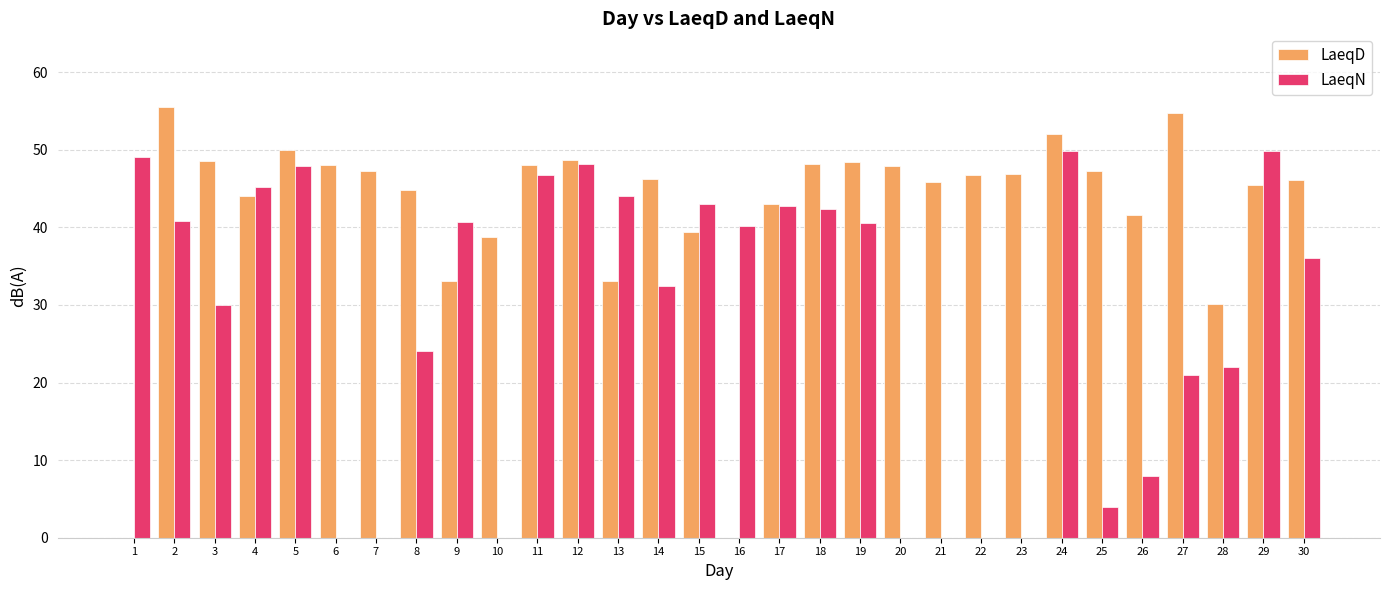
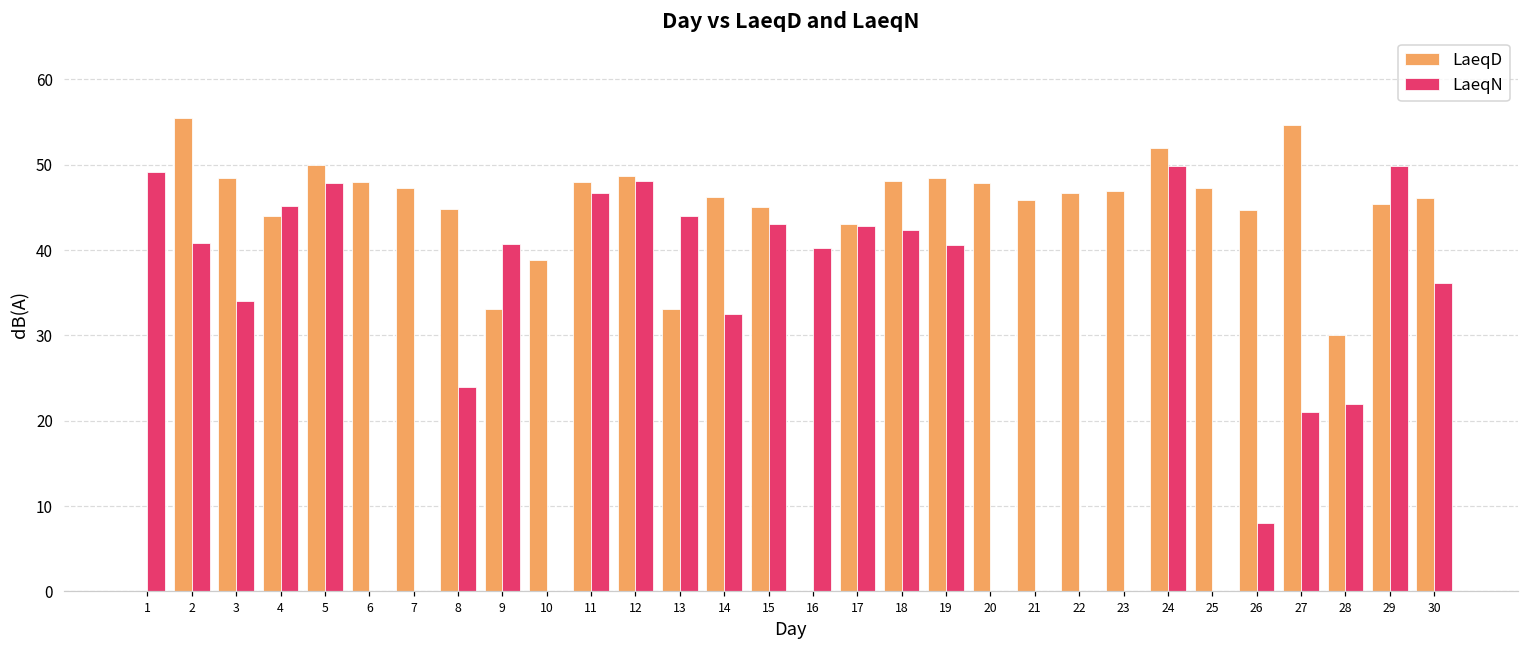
LaeqN, 3: 30 -> 34
LaeqD, 15: 39 -> 45
LaeqN, 25: 4 -> 0
LaeqD, 26: 42 -> 45
